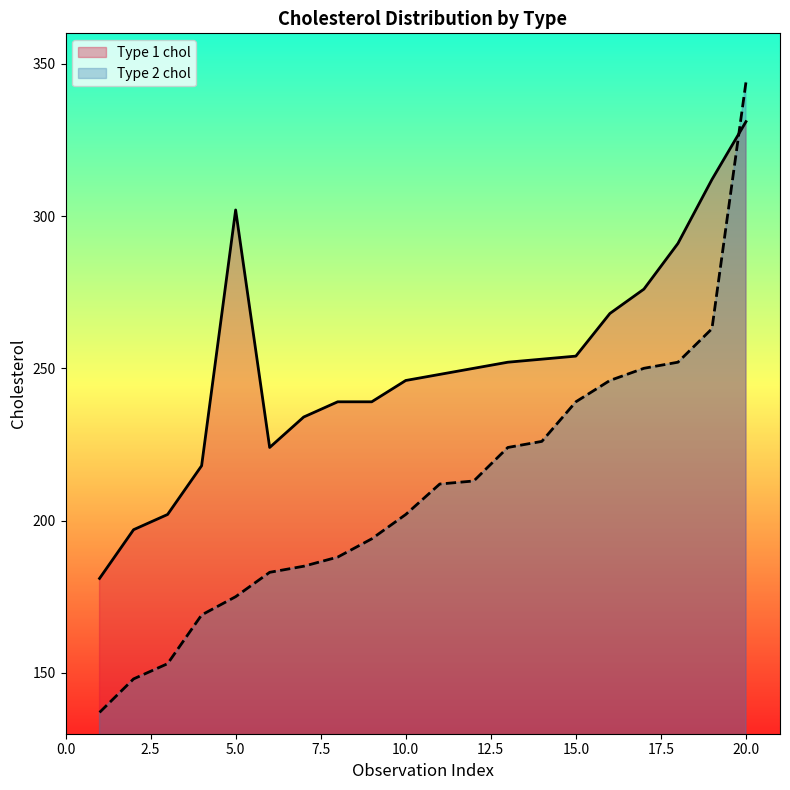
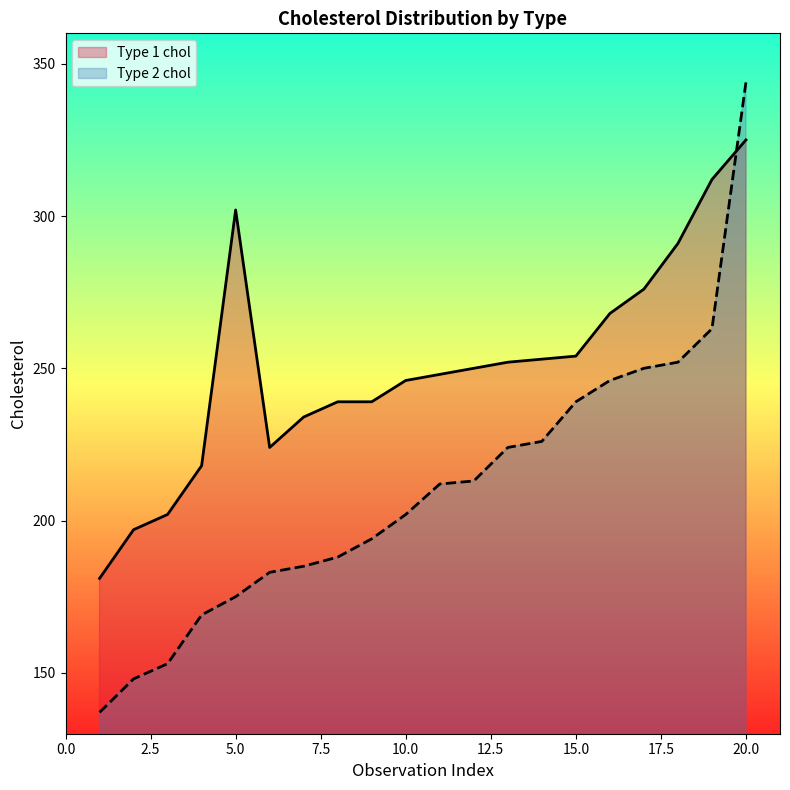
Type 1 chol, 20.0: 331 -> 325
